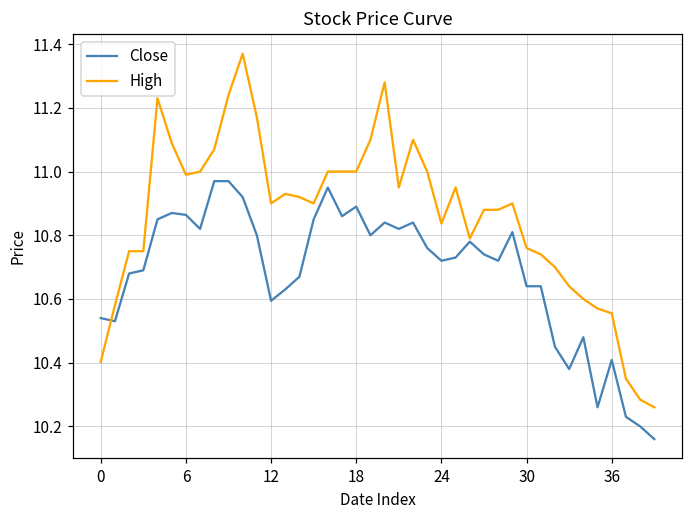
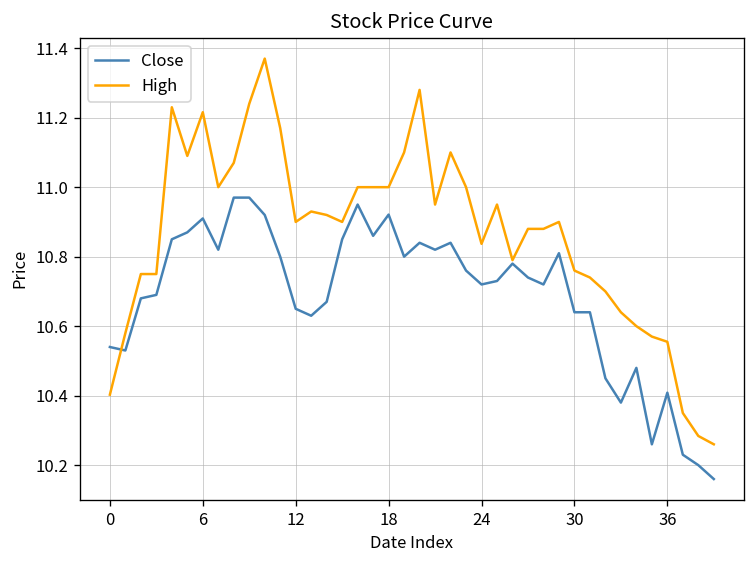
Close, 6: 10.86 -> 10.91
High, 6: 10.99 -> 11.22
Close, 12: 10.59 -> 10.65
Close, 18: 10.89 -> 10.92
